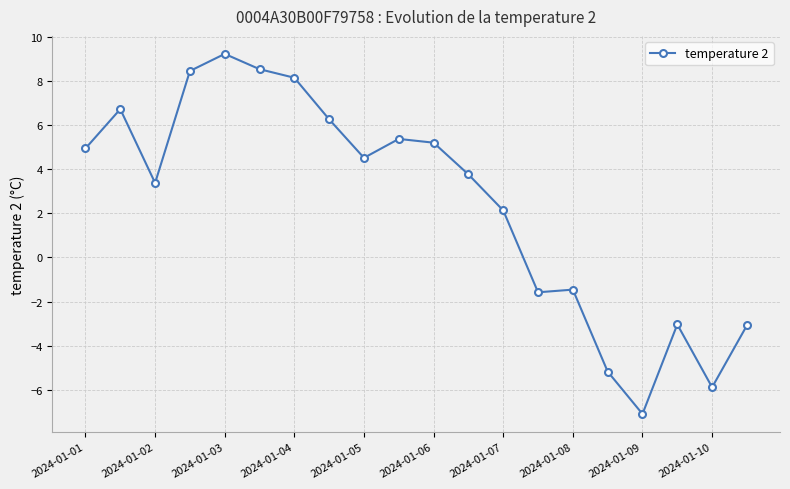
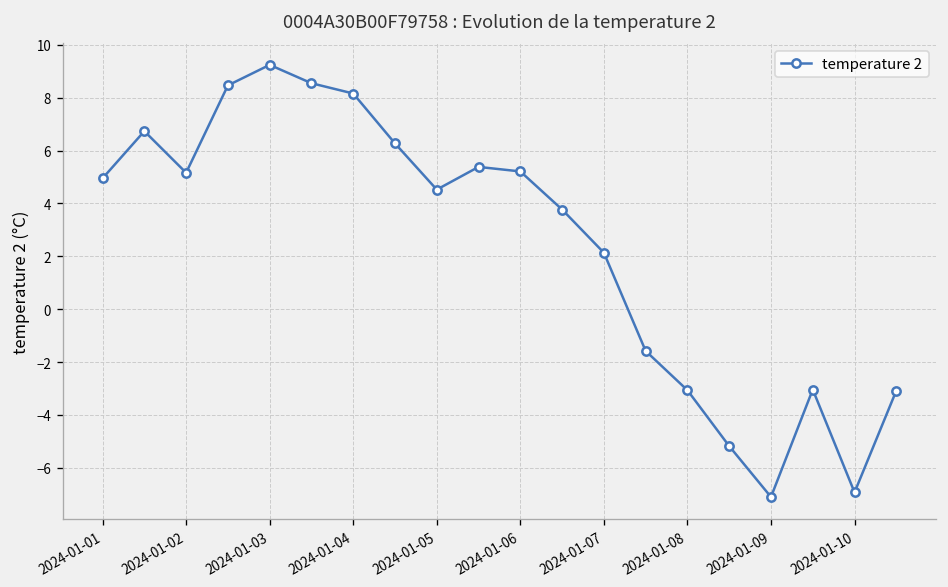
2024-01-02: 3.4 -> 5.2
2024-01-08: -1.5 -> -3.1
2024-01-10: -5.9 -> -6.9
